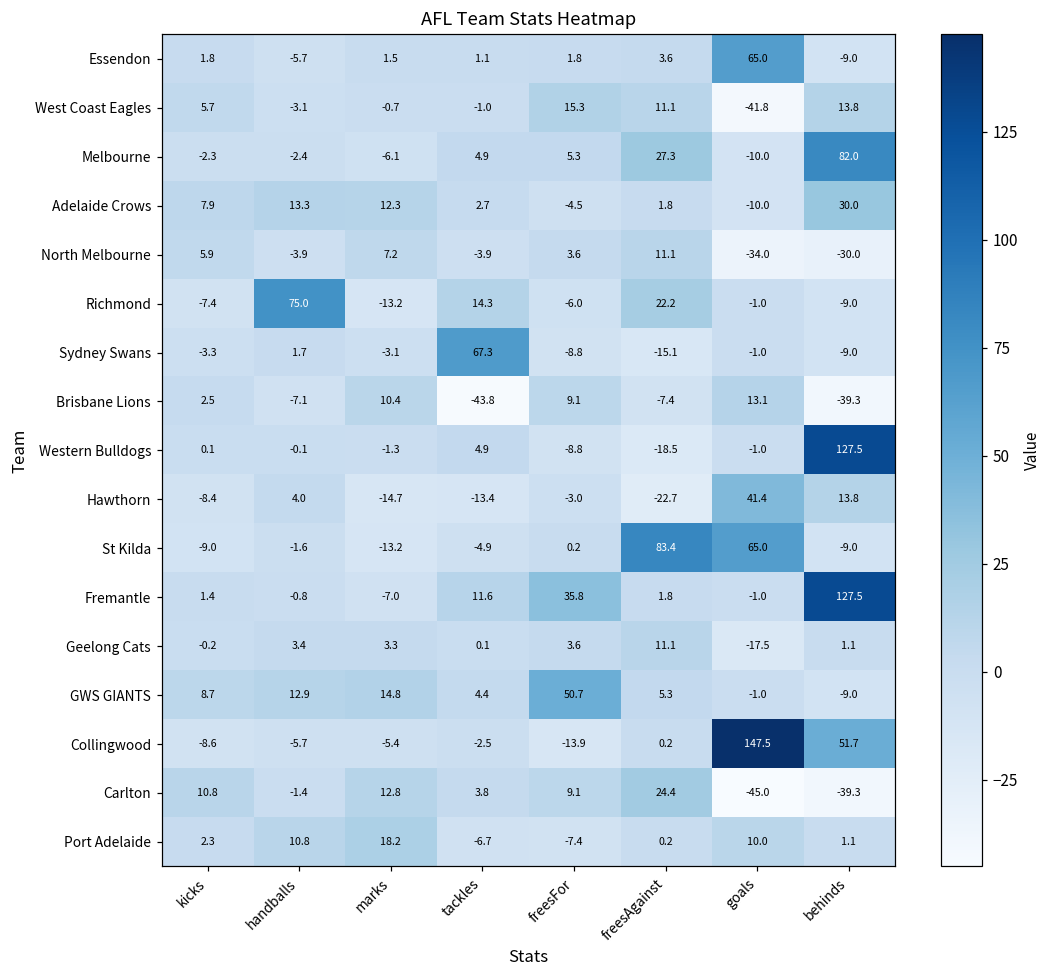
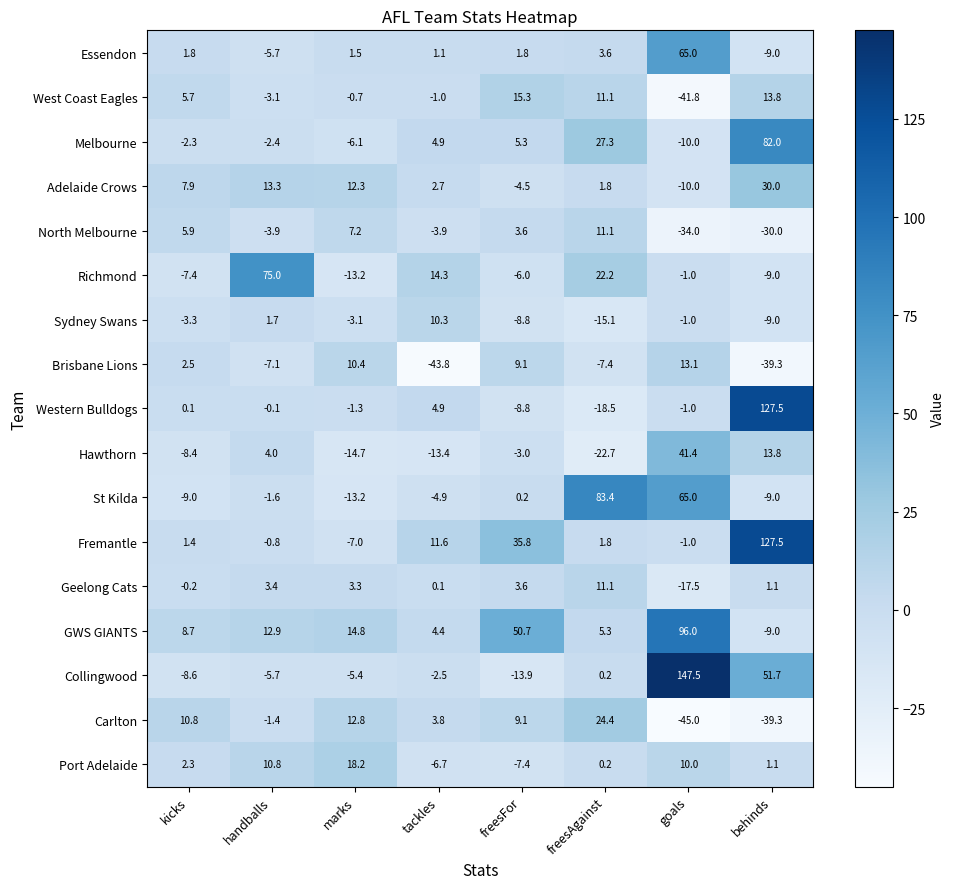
Sydney Swans, tackles: 67.3 -> 10.3
GWS GIANTS, goals: -1.0 -> 96.0
